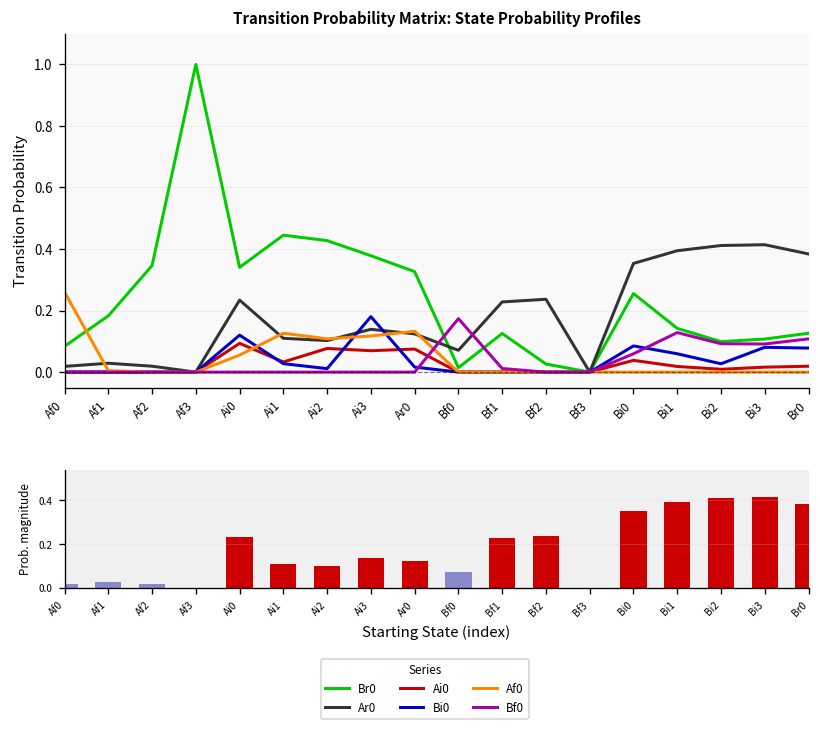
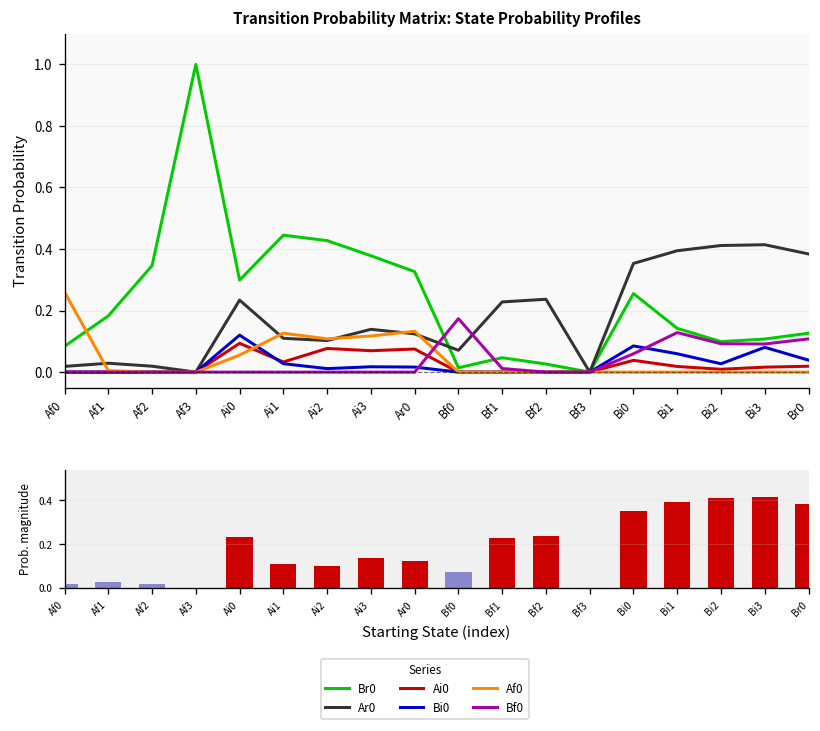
Transition Probability Matrix: State Probability Profiles, Br0, Ai0: 0.34 -> 0.30
Transition Probability Matrix: State Probability Profiles, Bi0, Ai3: 0.18 -> 0.02
Transition Probability Matrix: State Probability Profiles, Br0, Bf1: 0.13 -> 0.05
Transition Probability Matrix: State Probability Profiles, Bi0, Br0: 0.08 -> 0.04
